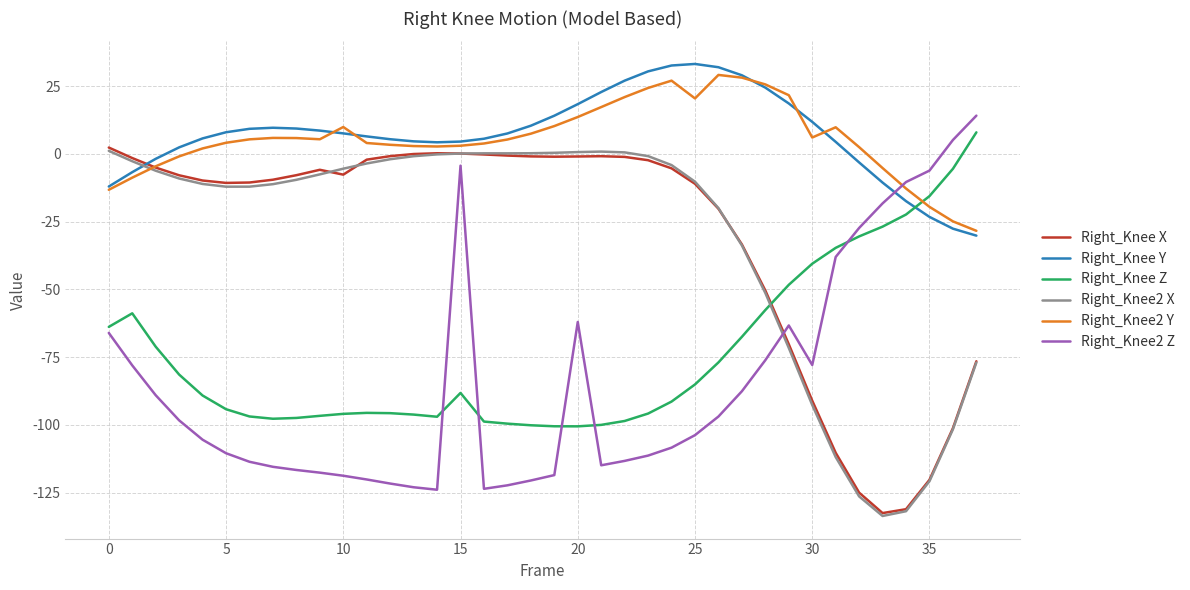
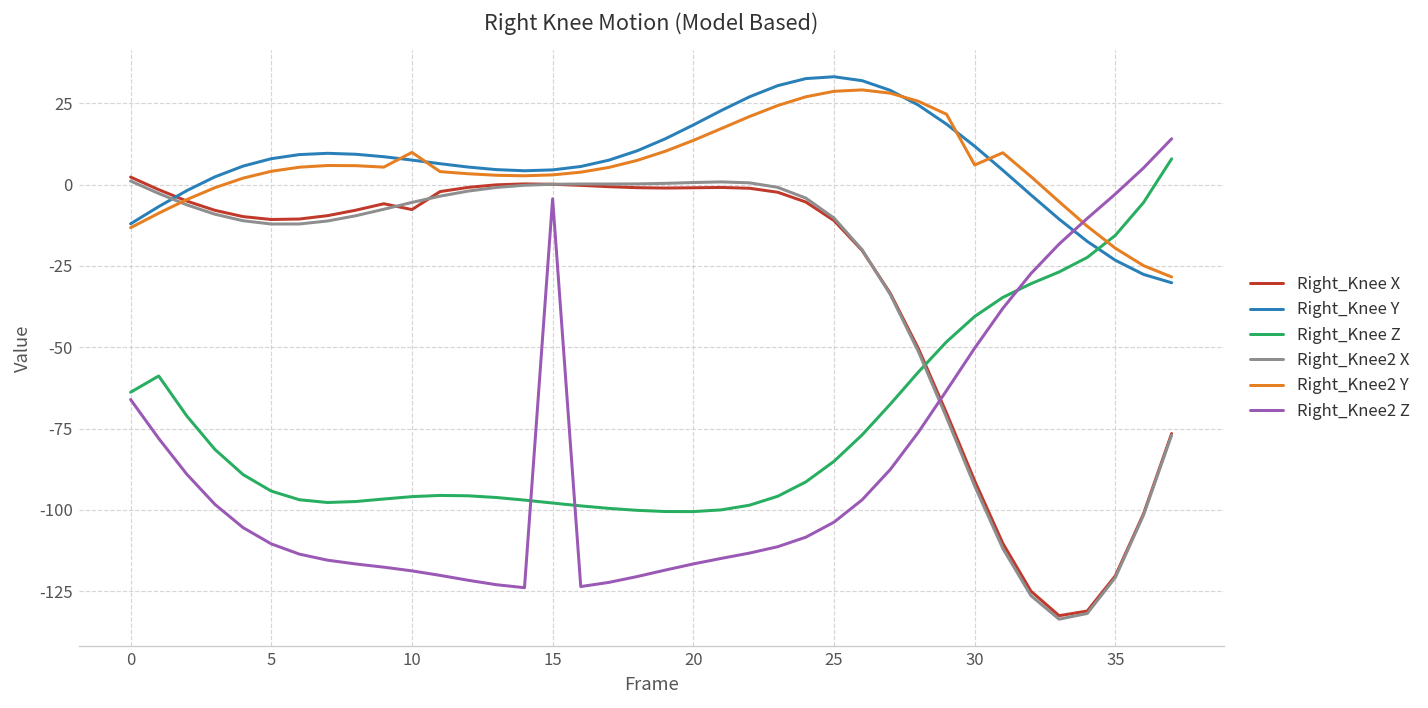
Right_Knee Z, 15: -88 -> -98
Right_Knee2 Z, 20: -62 -> -117
Right_Knee2 Y, 25: 20 -> 29
Right_Knee2 Z, 30: -78 -> -50
Right_Knee2 Z, 35: -6 -> -3
